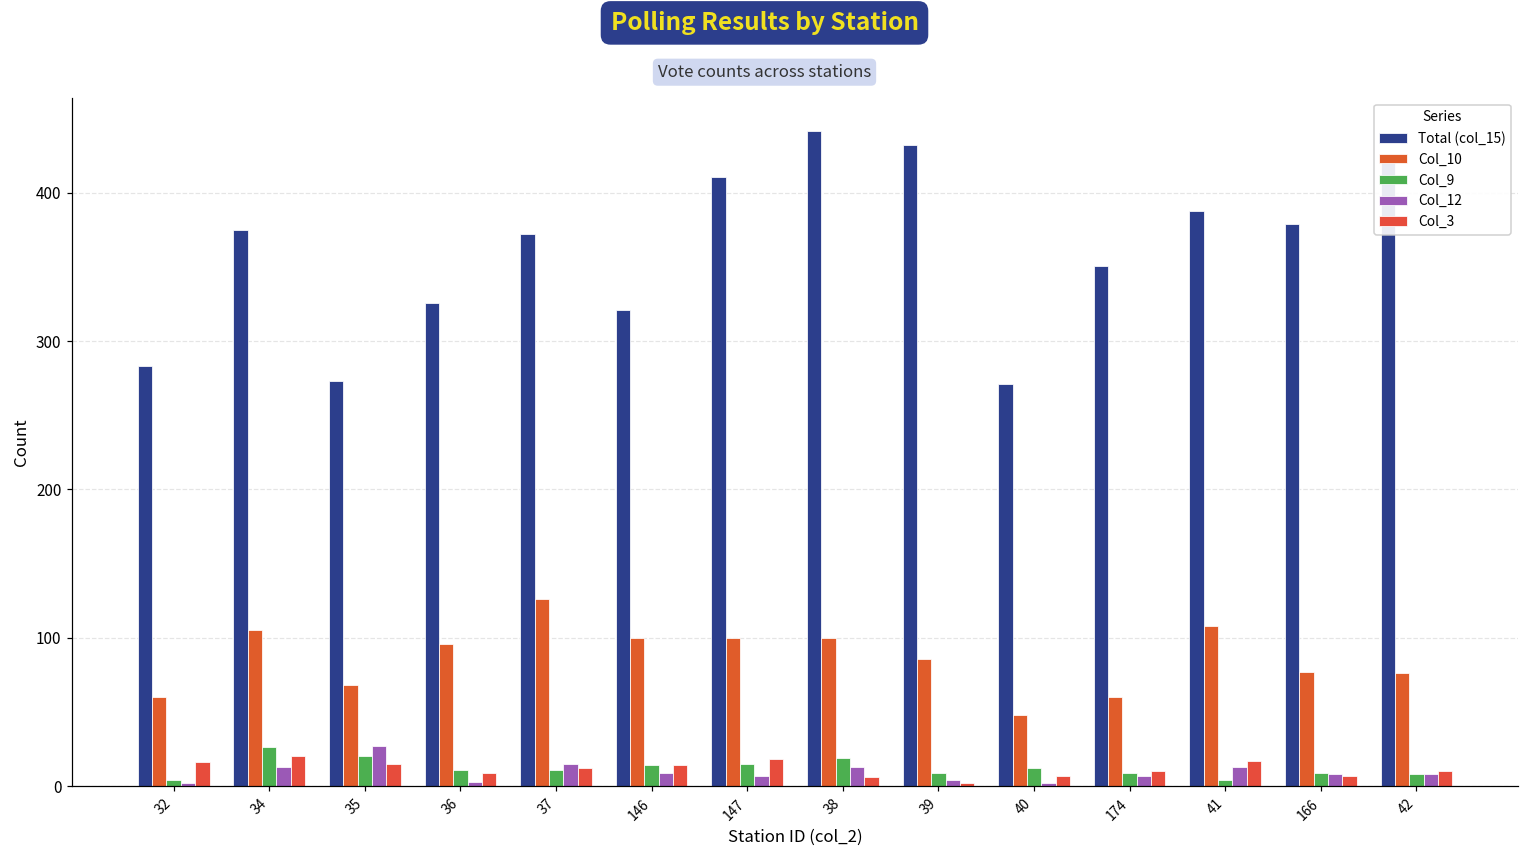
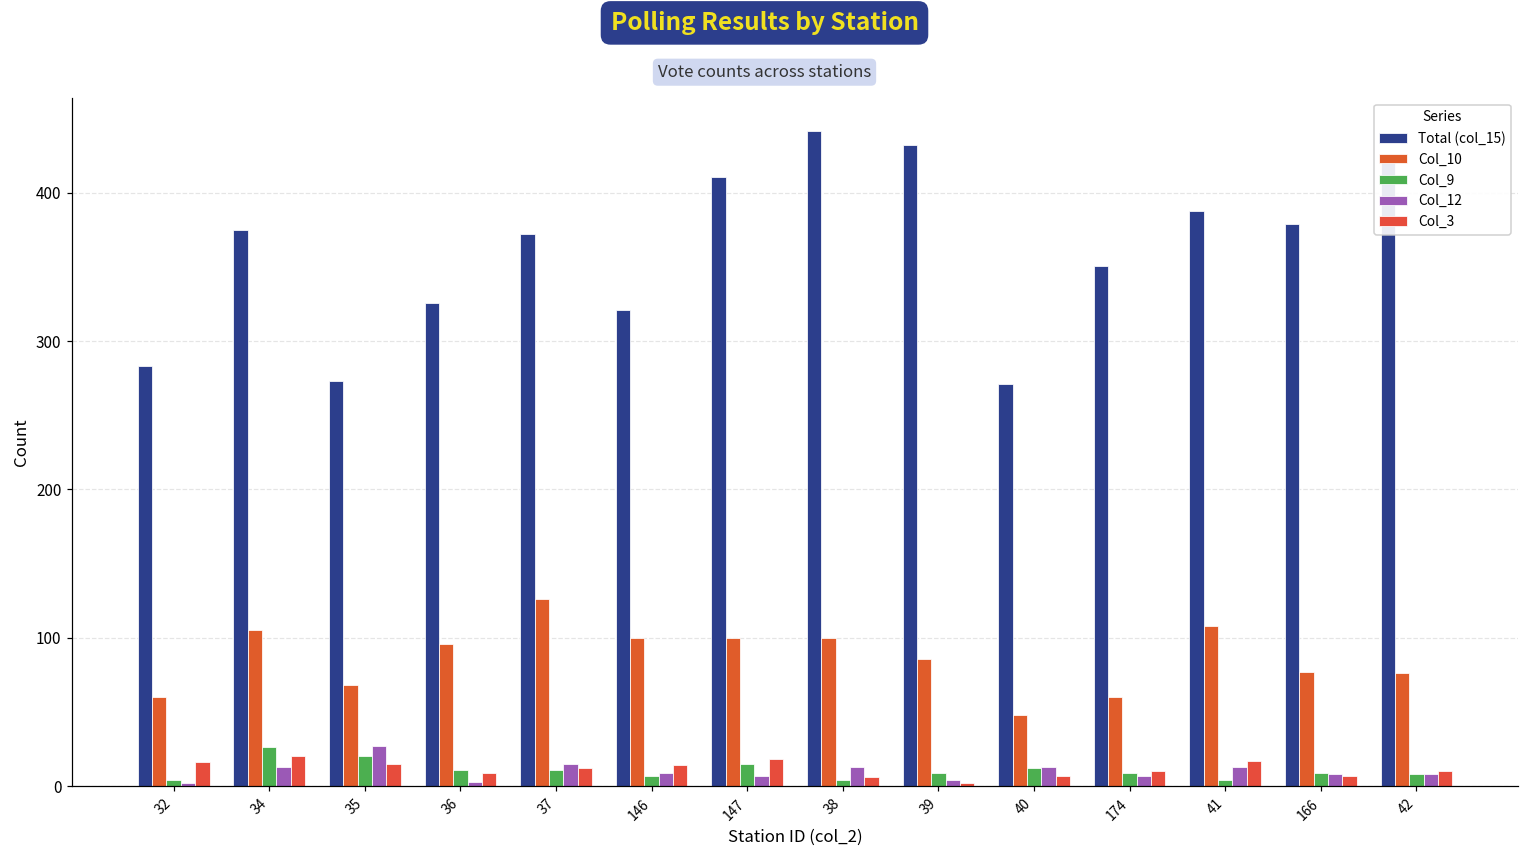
Col_9, 146: 14 -> 7
Col_9, 38: 19 -> 4
Col_12, 40: 2 -> 13
